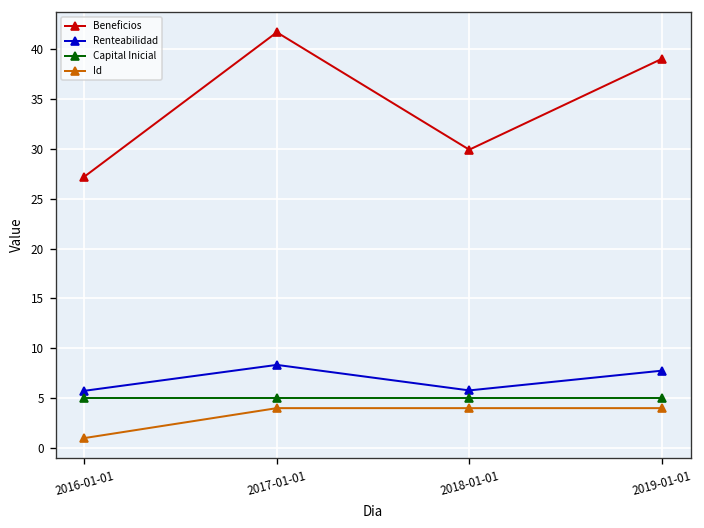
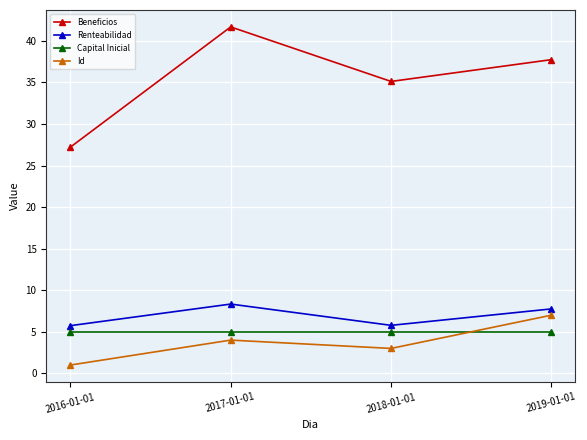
Beneficios, 2018-01-01: 30 -> 35
Id, 2018-01-01: 4 -> 3
Beneficios, 2019-01-01: 39 -> 38
Id, 2019-01-01: 4 -> 7
